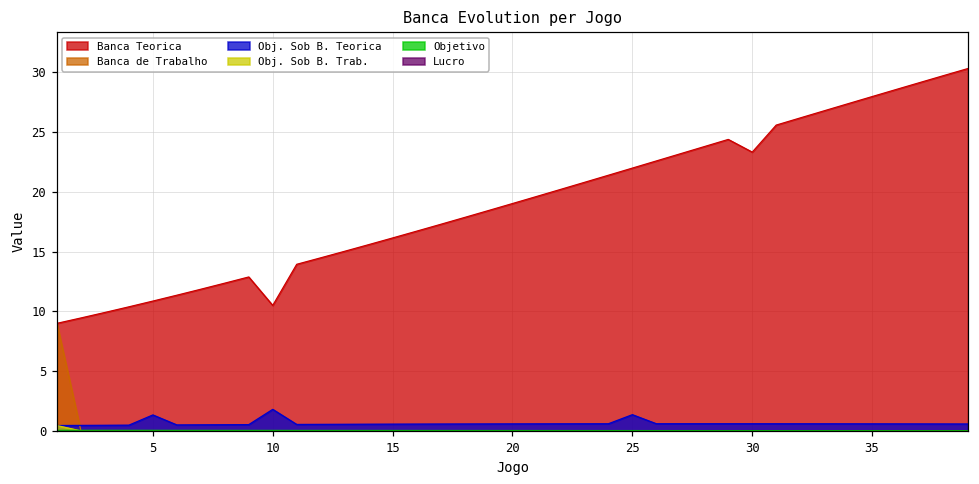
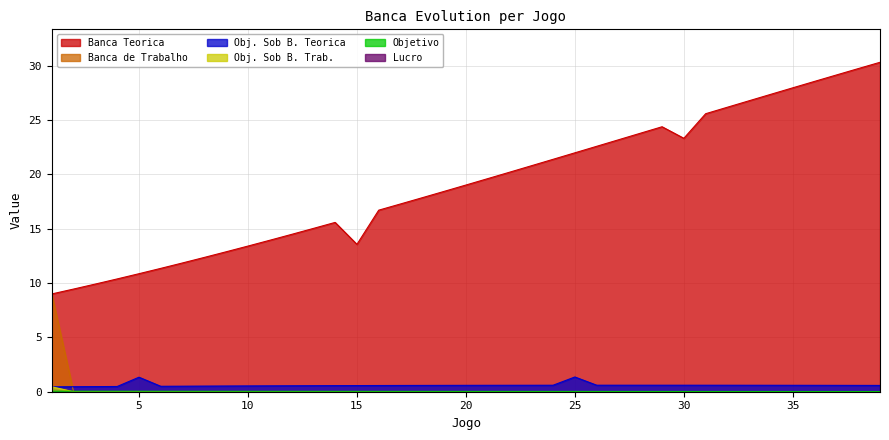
Banca Teorica, 10: 10.5 -> 13.4
Obj. Sob B. Teorica, 10: 1.8 -> 0.5
Banca Teorica, 15: 16.1 -> 13.6
